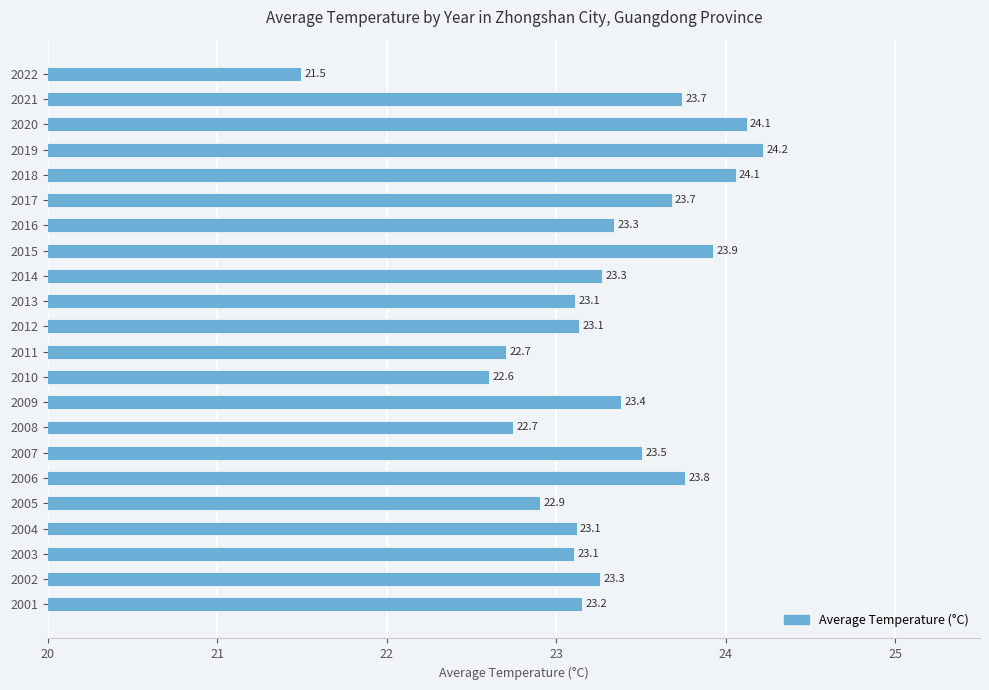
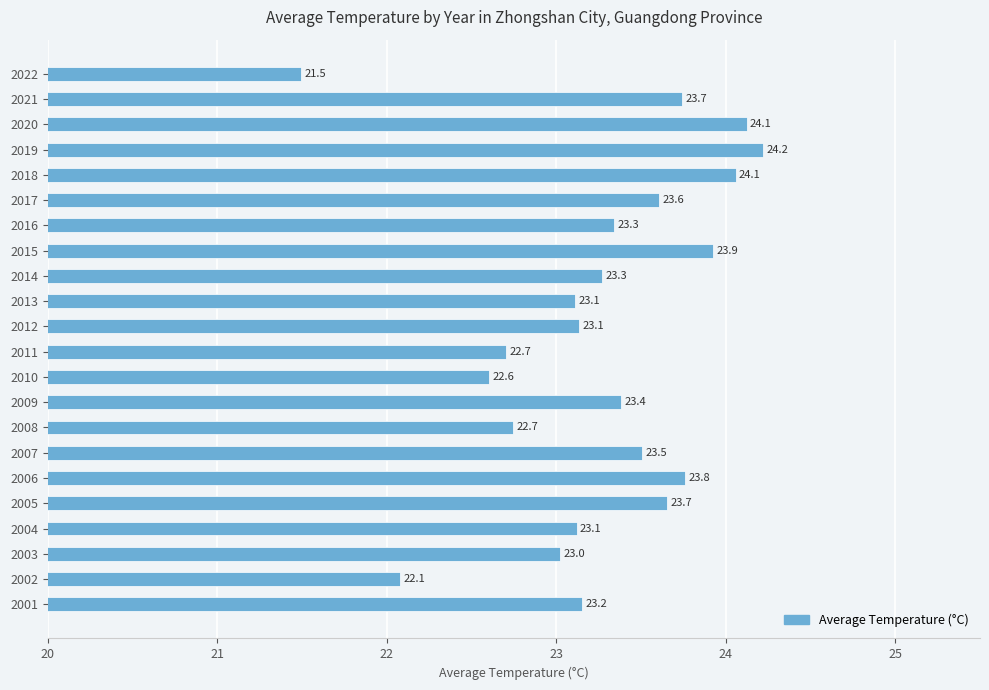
2017: 23.7 -> 23.6
2005: 22.9 -> 23.7
2003: 23.1 -> 23.0
2002: 23.3 -> 22.1
